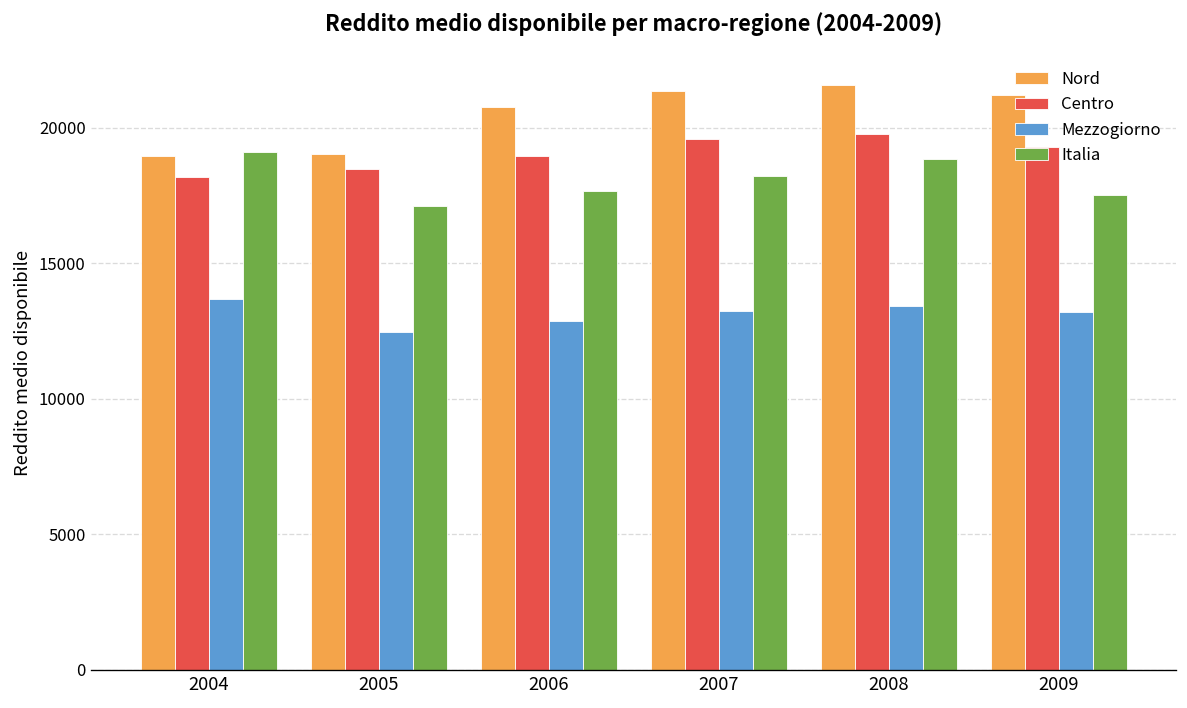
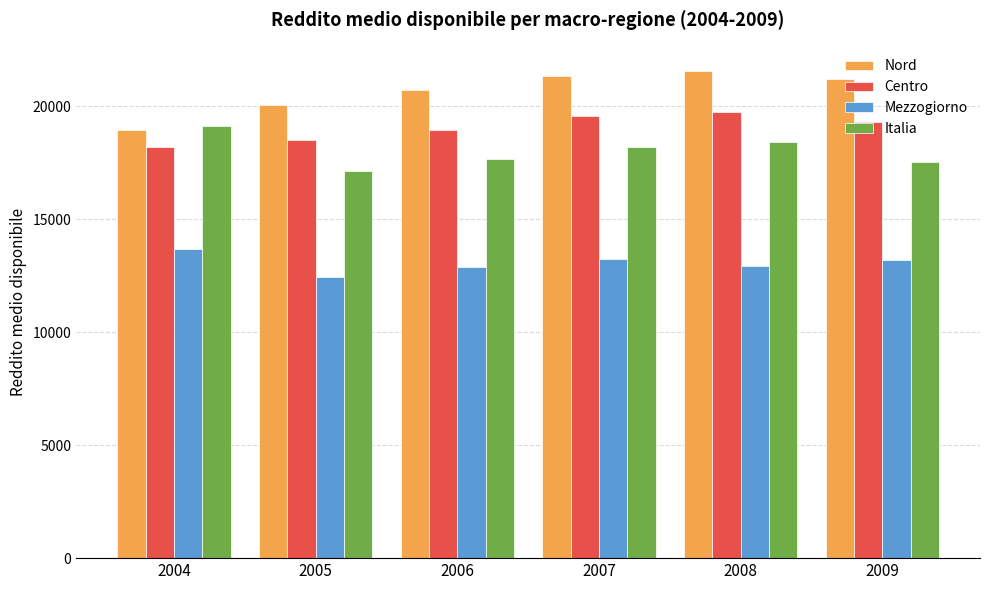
Nord, 2005: 19000 -> 20100
Mezzogiorno, 2008: 13400 -> 12900
Italia, 2008: 18800 -> 18400
